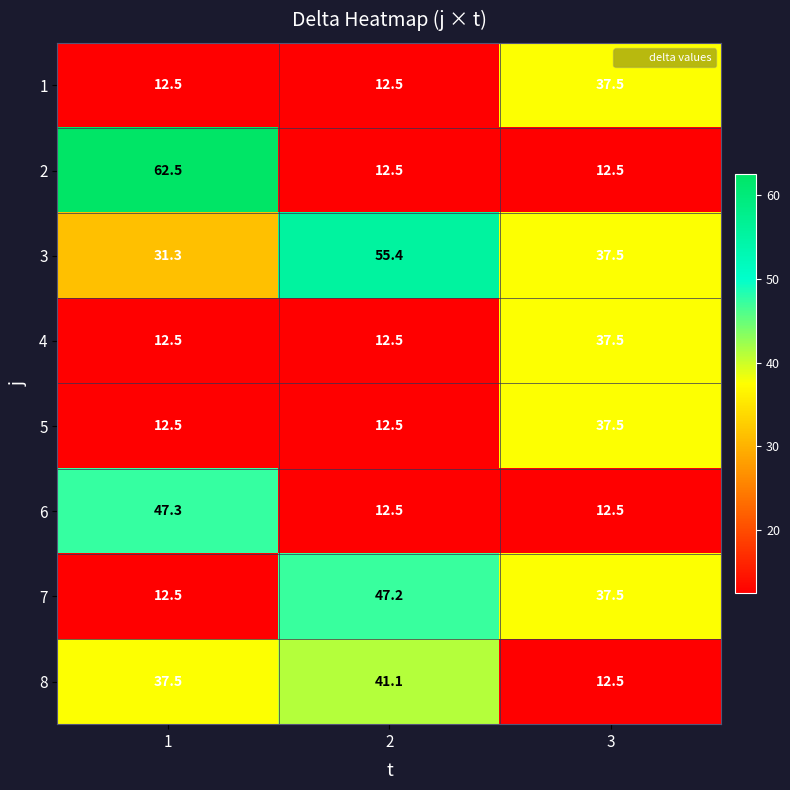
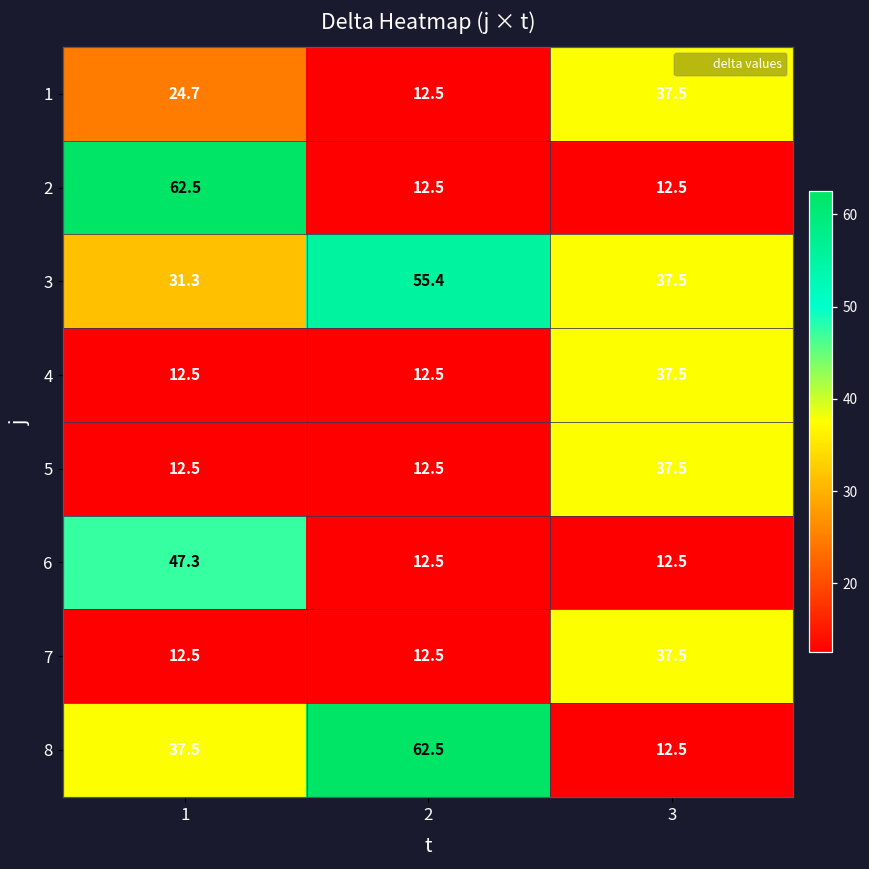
1, 1: 12.5 -> 24.7
7, 2: 47.2 -> 12.5
8, 2: 41.1 -> 62.5
